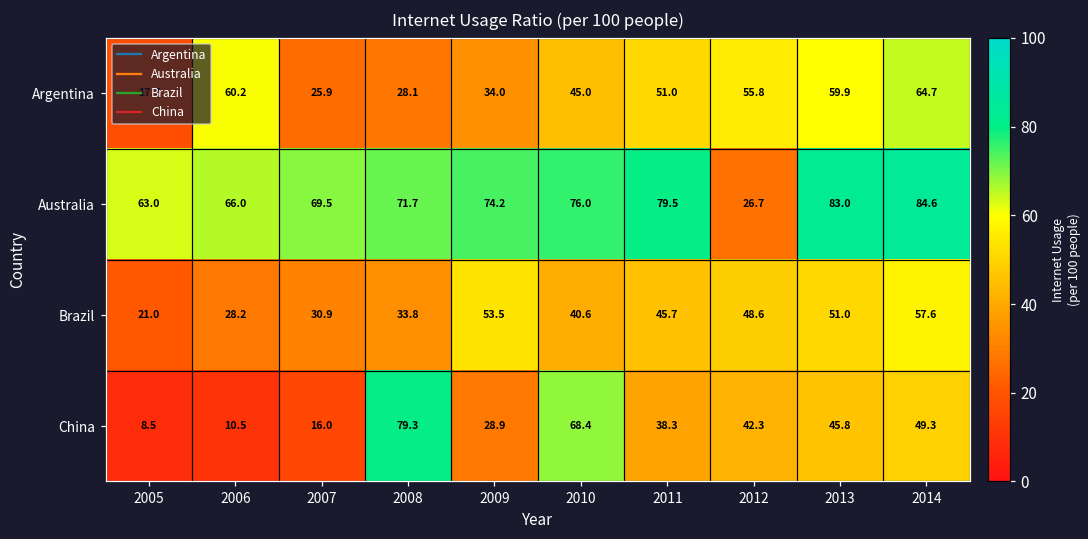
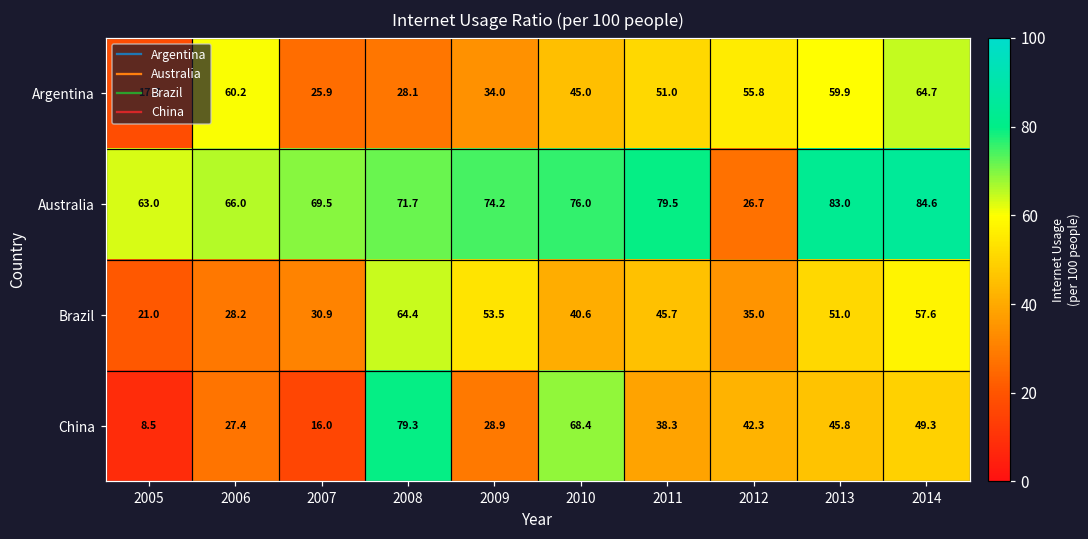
Brazil, 2008: 33.8 -> 64.4
Brazil, 2012: 48.6 -> 35.0
China, 2006: 10.5 -> 27.4
